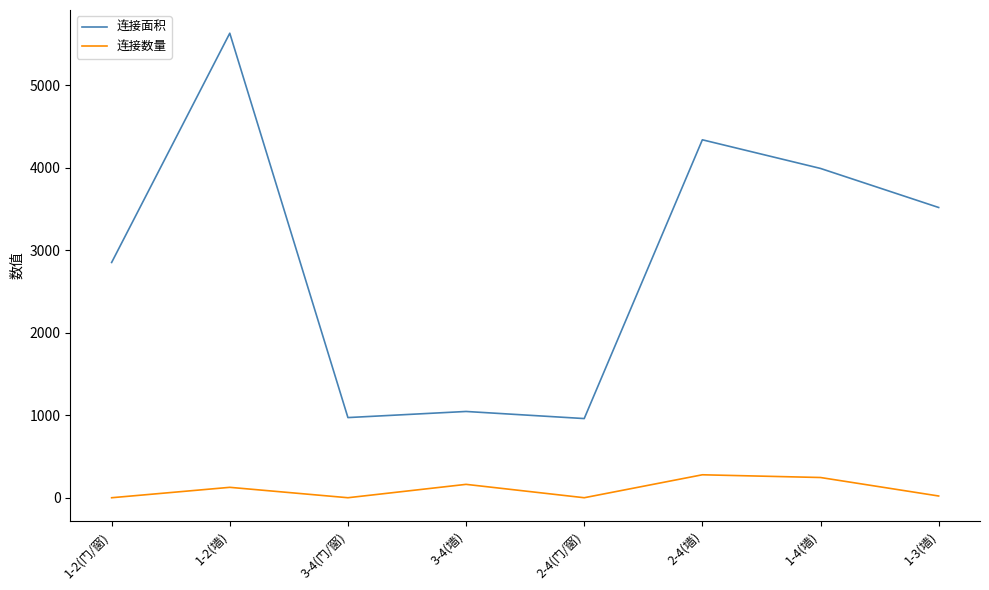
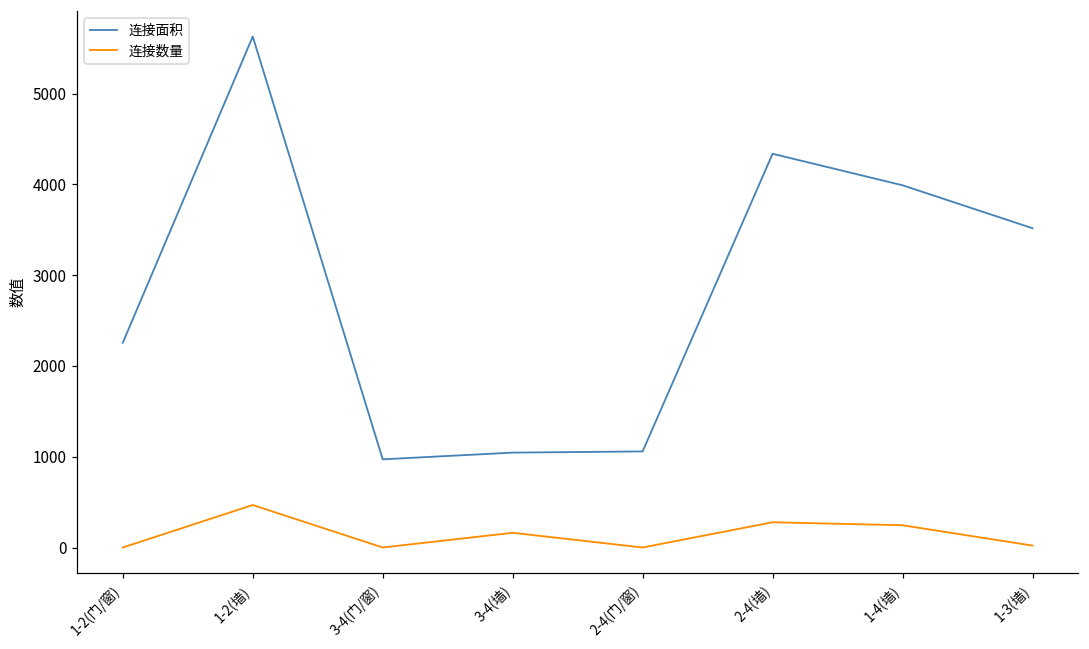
连接面积, 1-2(门/窗): 2900 -> 2300
连接数量, 1-2(墙): 100 -> 500
连接面积, 2-4(门/窗): 1000 -> 1100
